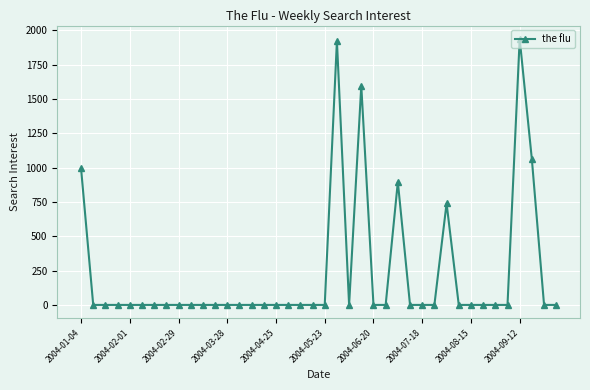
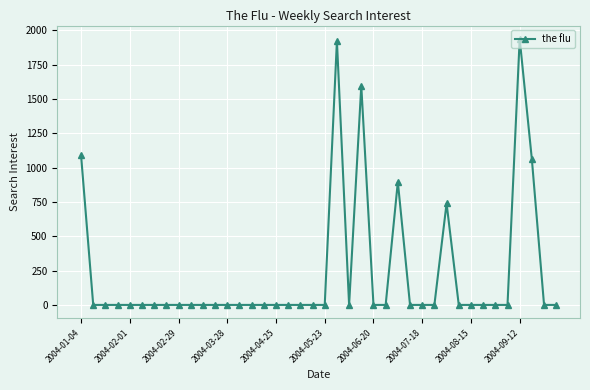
2004-01-04: 1000 -> 1090
